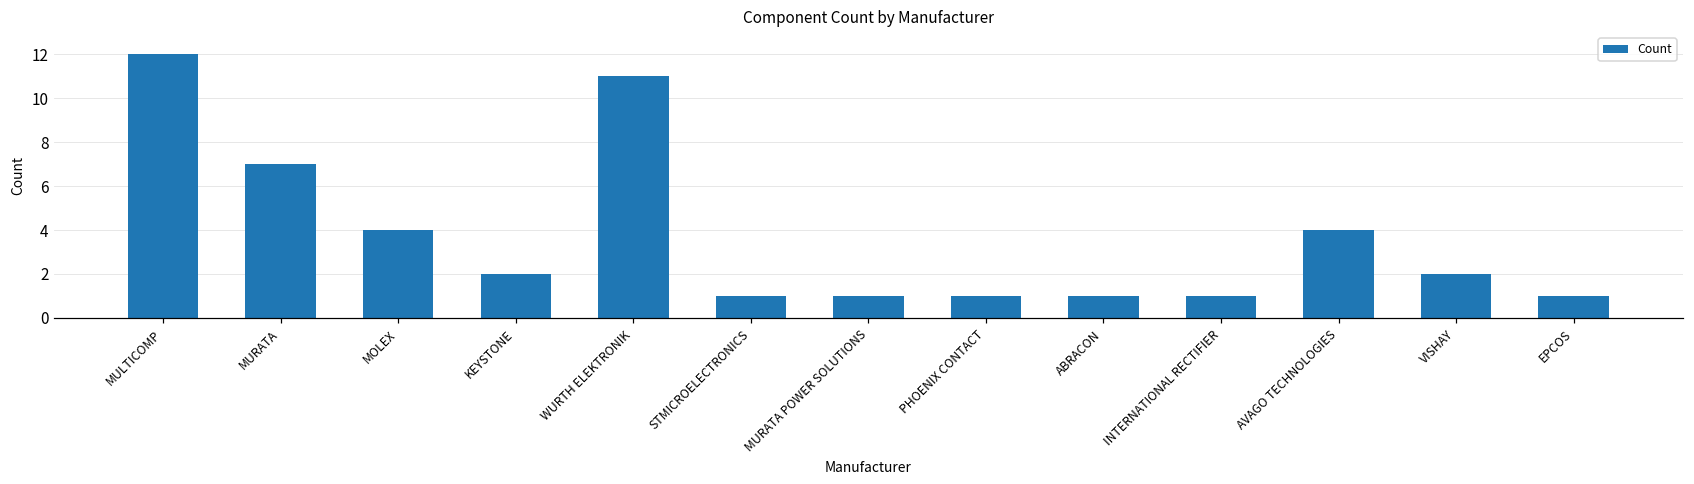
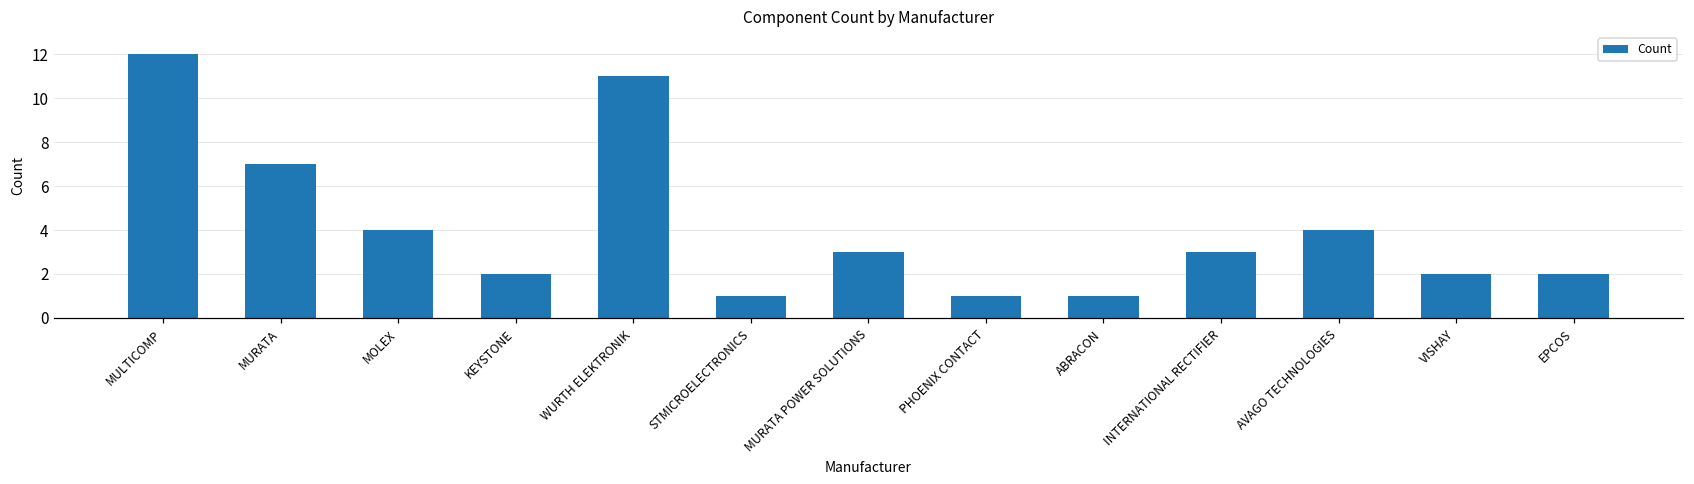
MURATA POWER SOLUTIONS: 1 -> 3
INTERNATIONAL RECTIFIER: 1 -> 3
EPCOS: 1 -> 2
